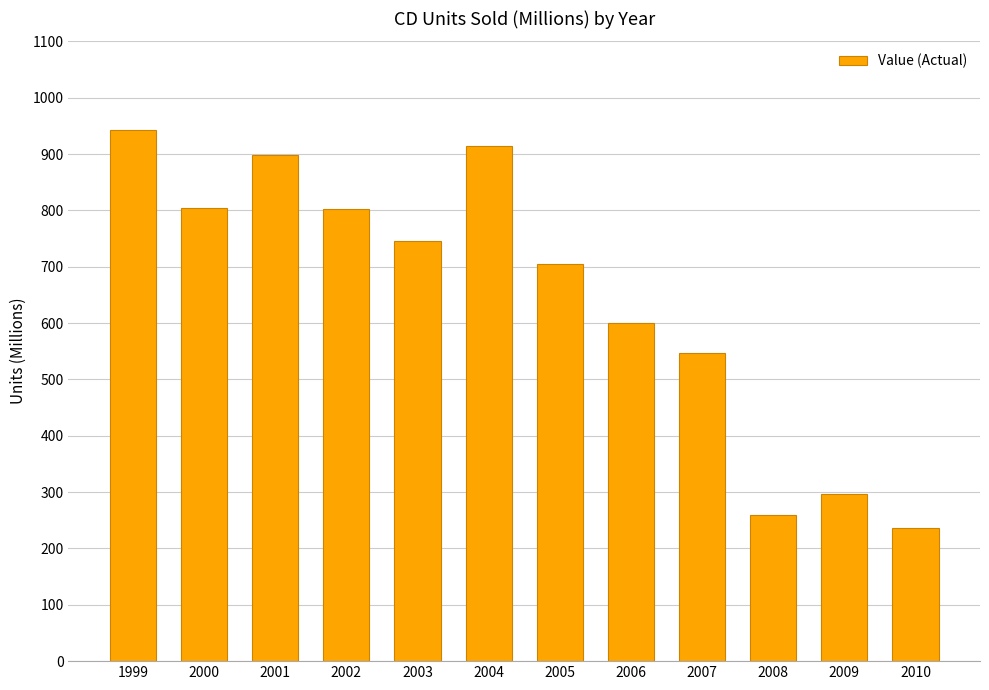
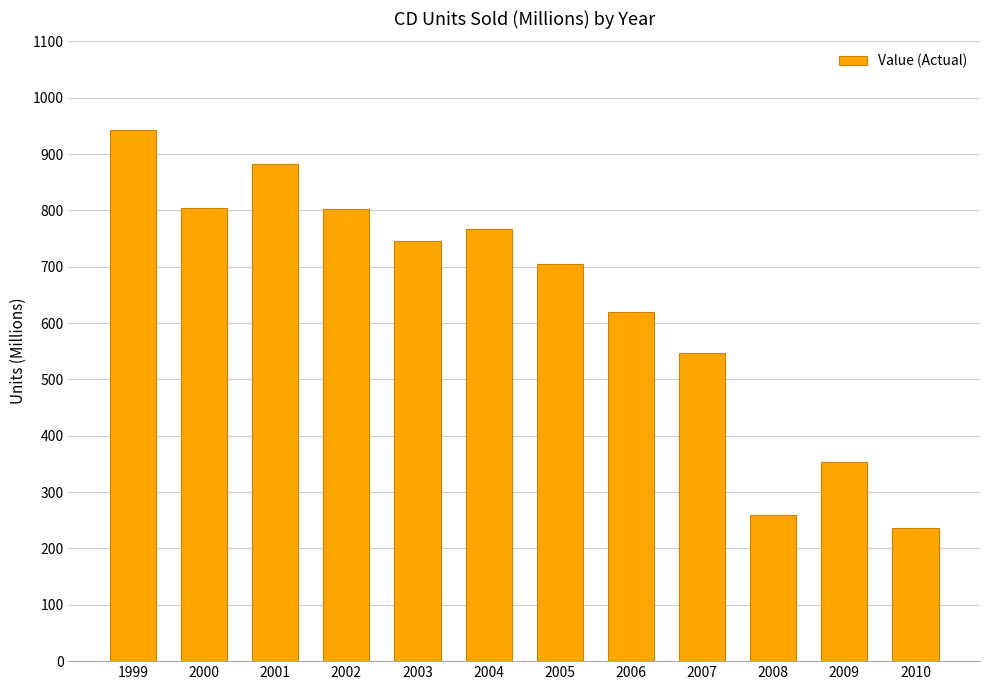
2001: 900 -> 880
2004: 910 -> 770
2006: 600 -> 620
2009: 300 -> 350
